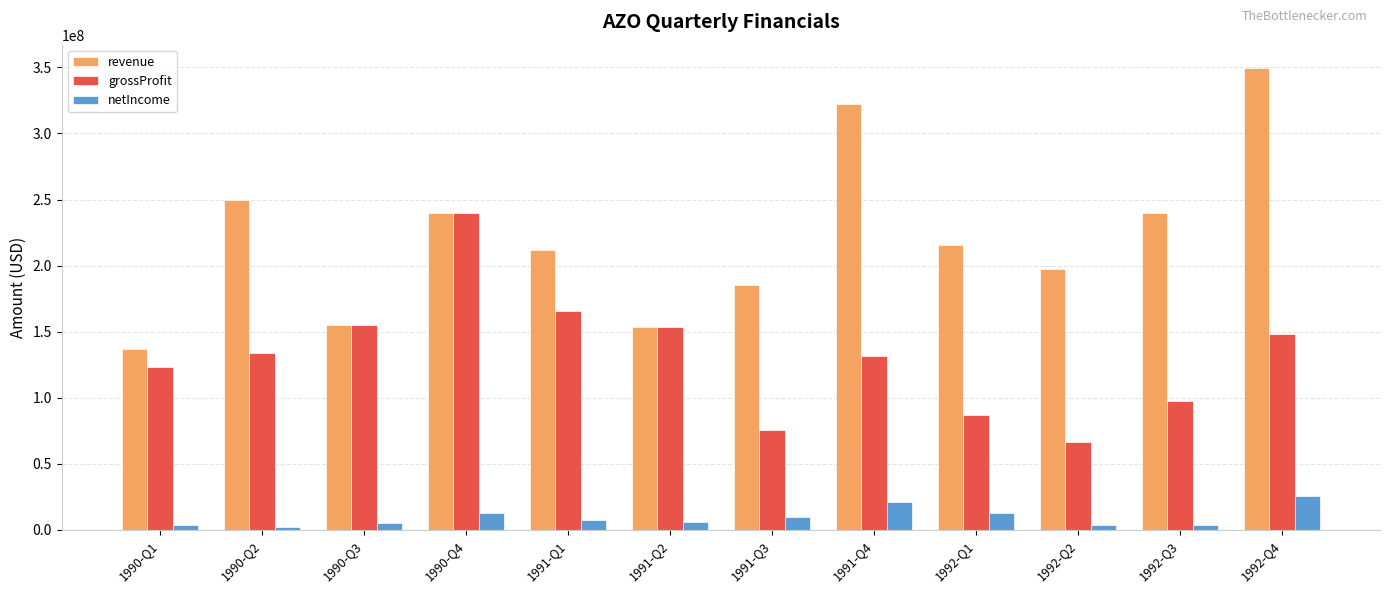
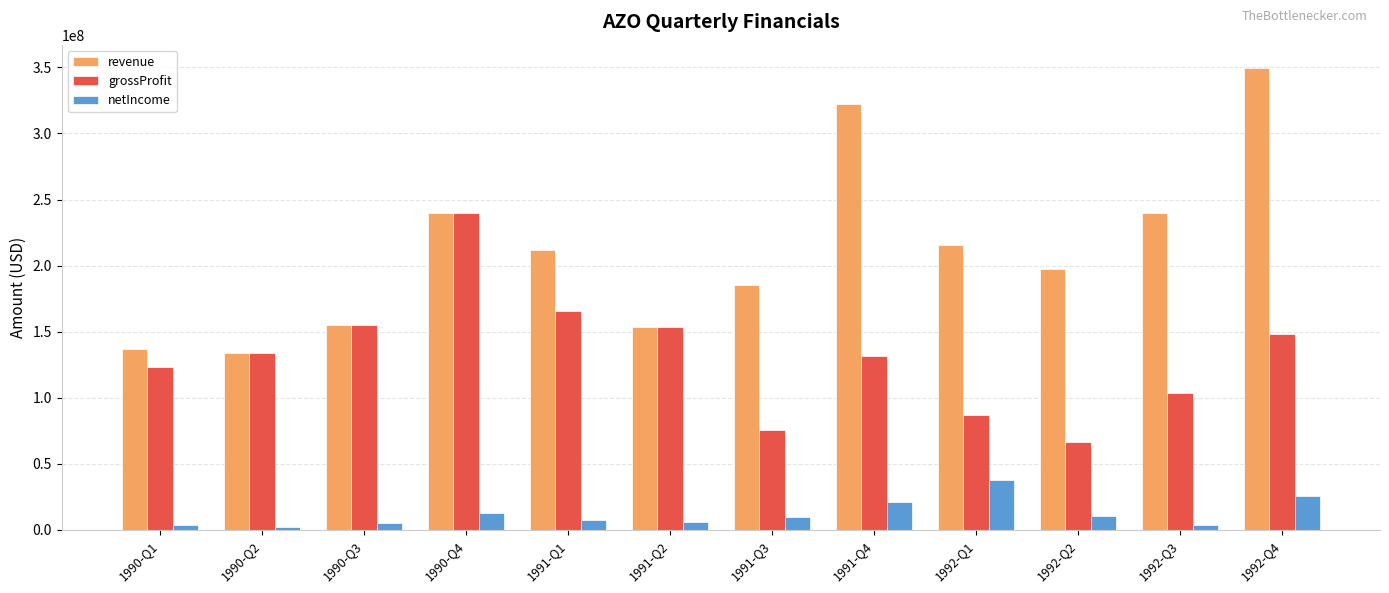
revenue, 1990-Q2: 250000000 -> 134000000
netIncome, 1992-Q1: 13000000 -> 38000000
netIncome, 1992-Q2: 3000000 -> 11000000
grossProfit, 1992-Q3: 97000000 -> 103000000
